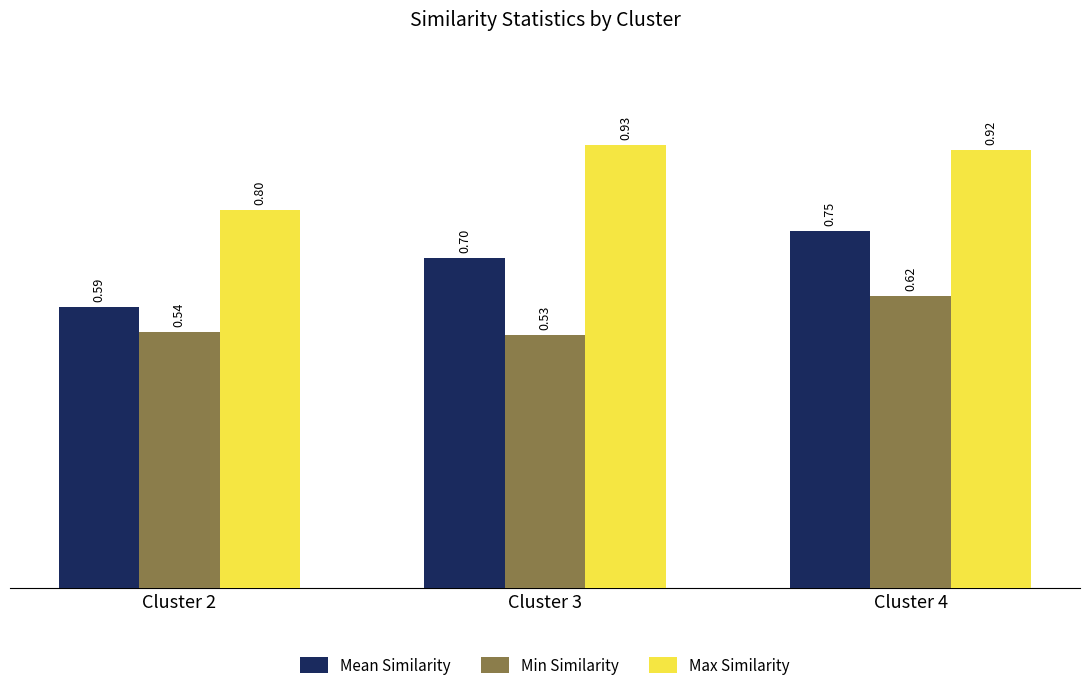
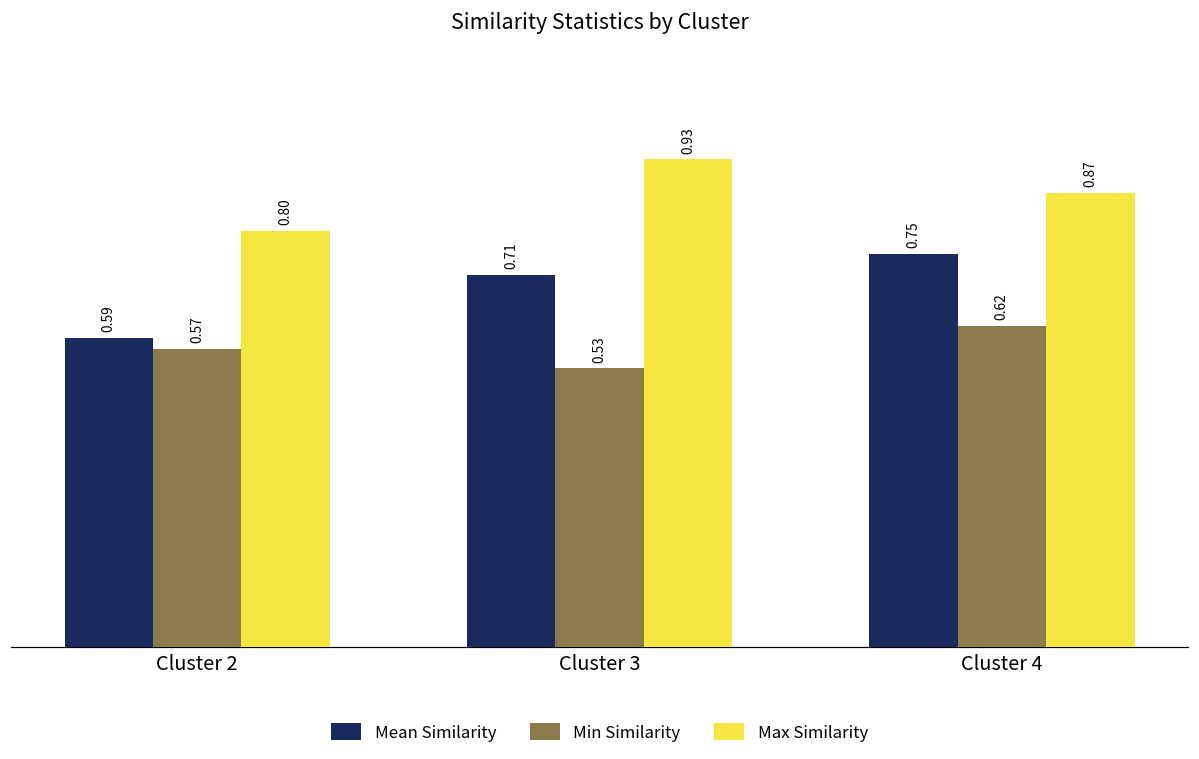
Min Similarity, Cluster 2: 0.54 -> 0.57
Mean Similarity, Cluster 3: 0.70 -> 0.71
Max Similarity, Cluster 4: 0.92 -> 0.87
